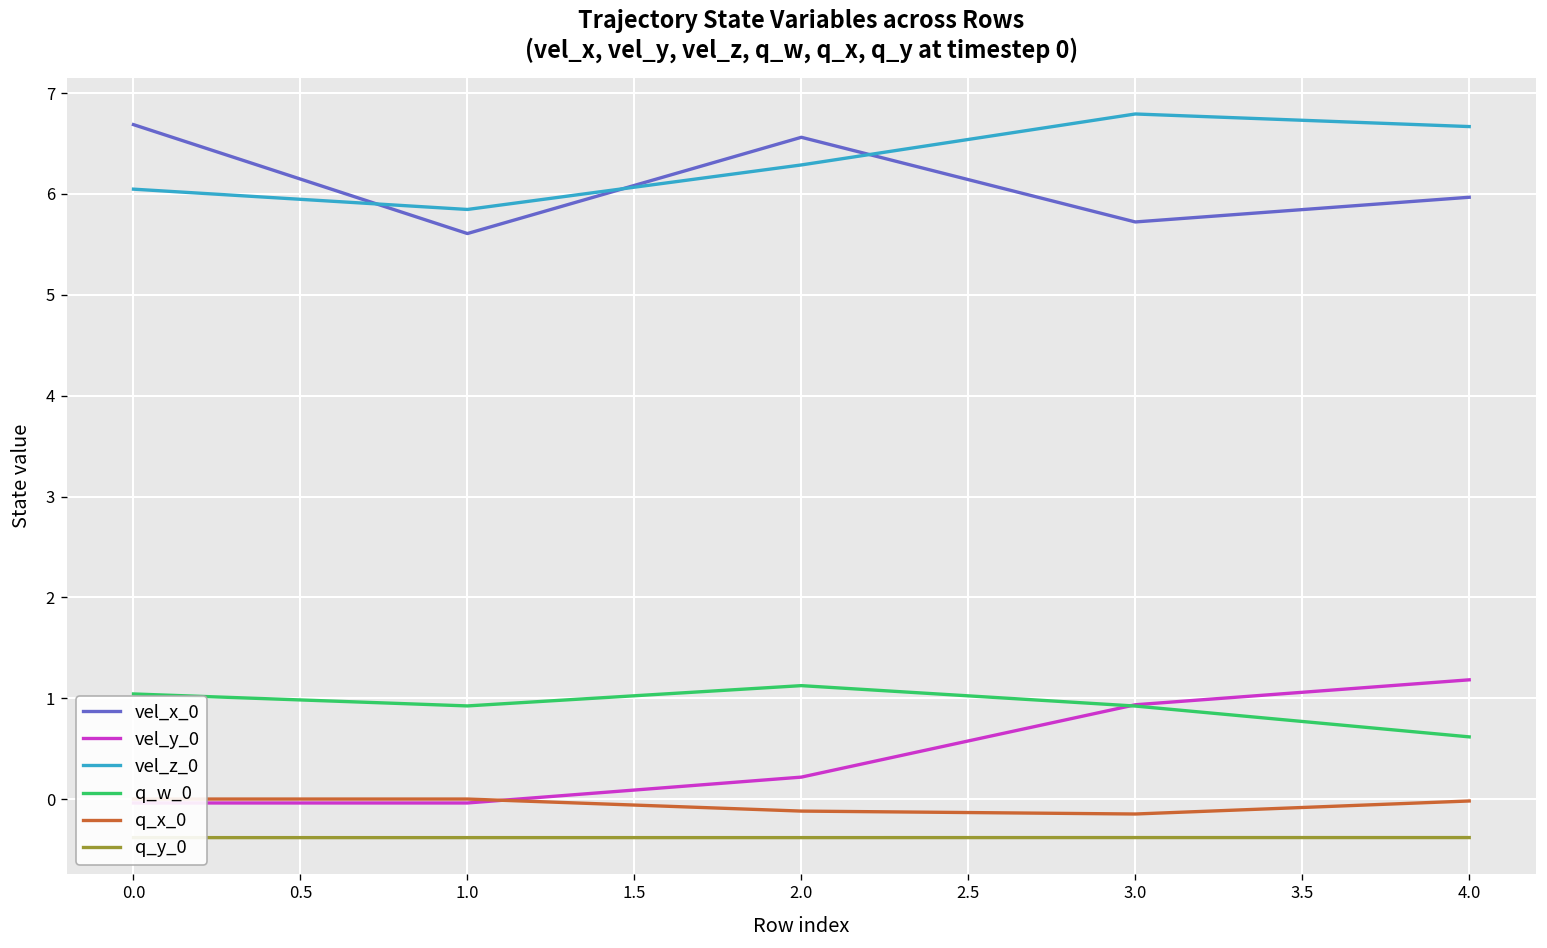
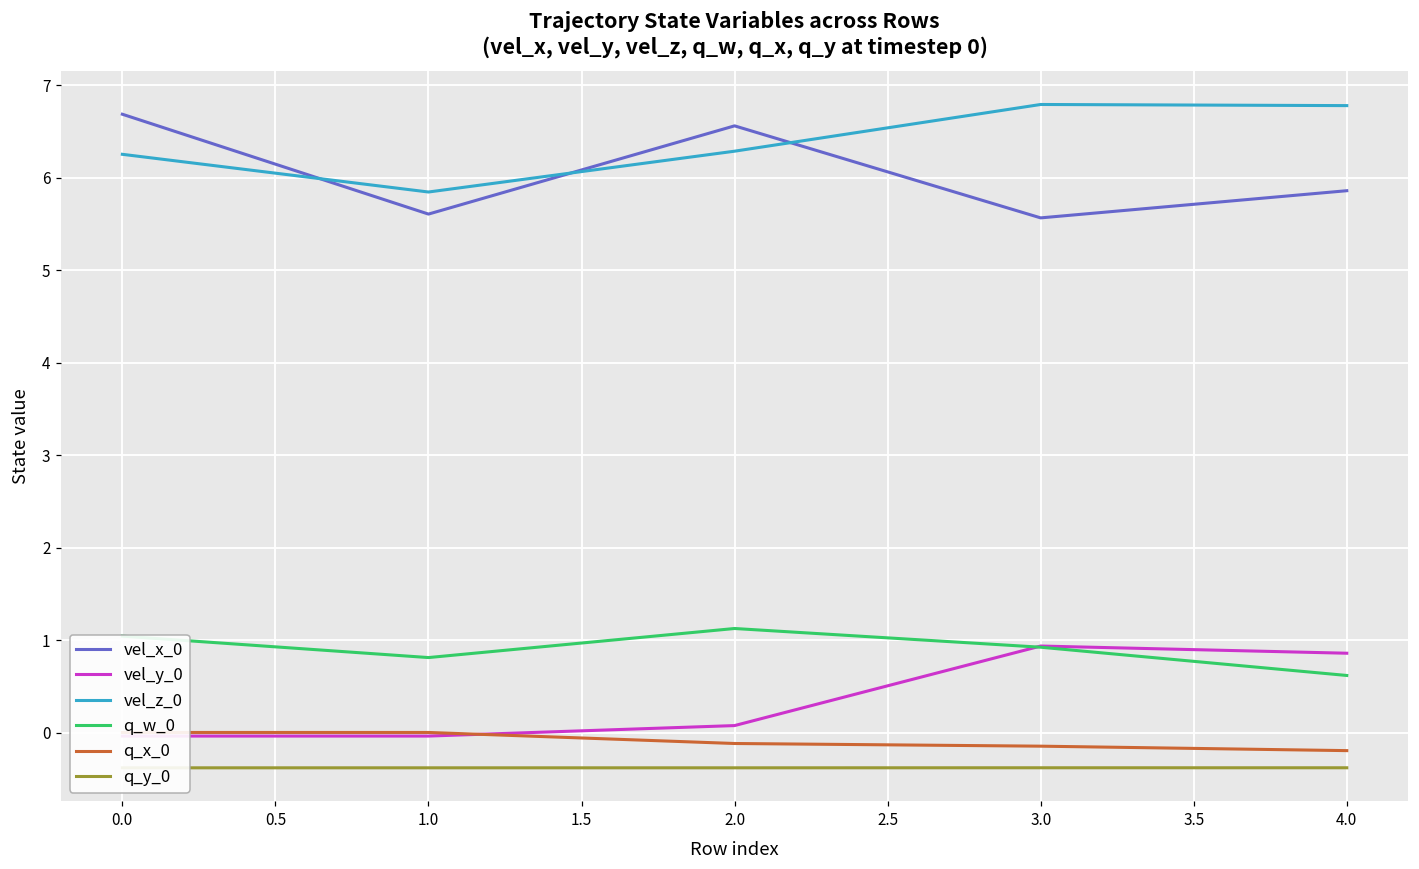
vel_z_0, 0.0: 6.0 -> 6.3
q_w_0, 1.0: 0.9 -> 0.8
vel_y_0, 2.0: 0.2 -> 0.1
vel_x_0, 3.0: 5.7 -> 5.6
vel_x_0, 4.0: 6.0 -> 5.9
vel_y_0, 4.0: 1.2 -> 0.9
vel_z_0, 4.0: 6.7 -> 6.8
q_x_0, 4.0: 0.0 -> -0.2
